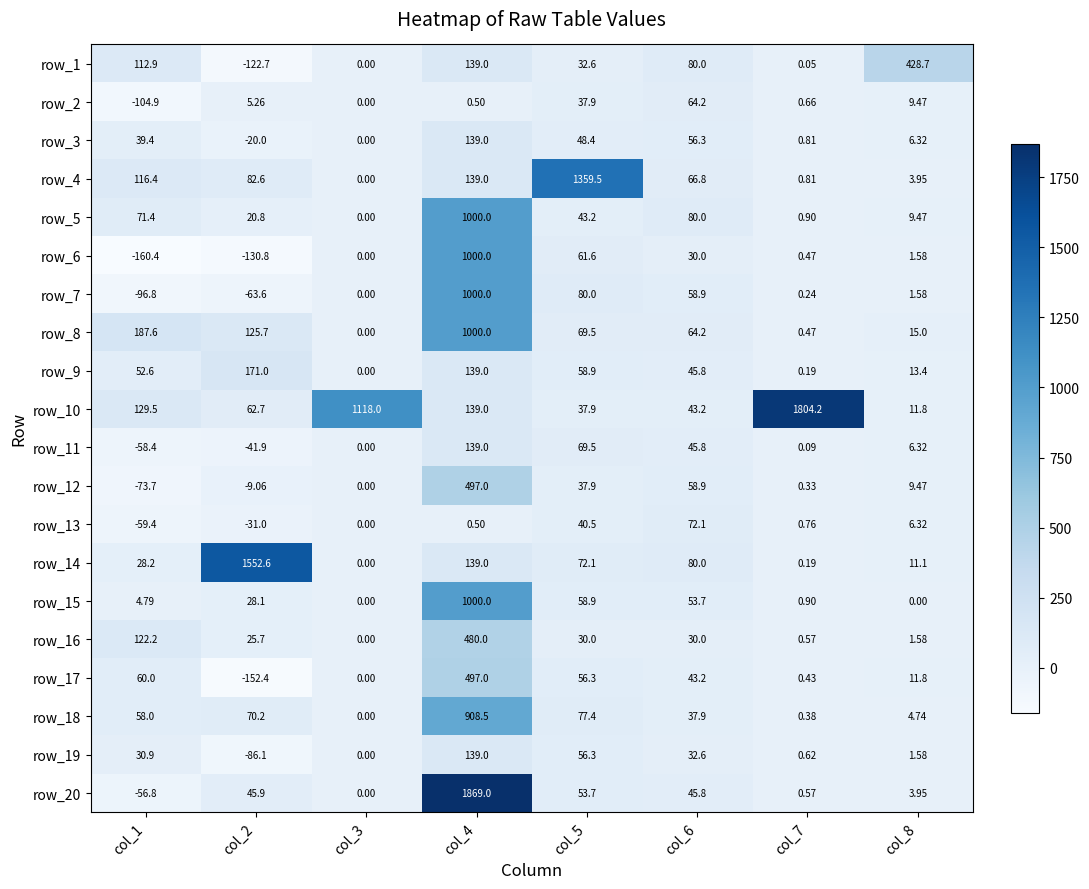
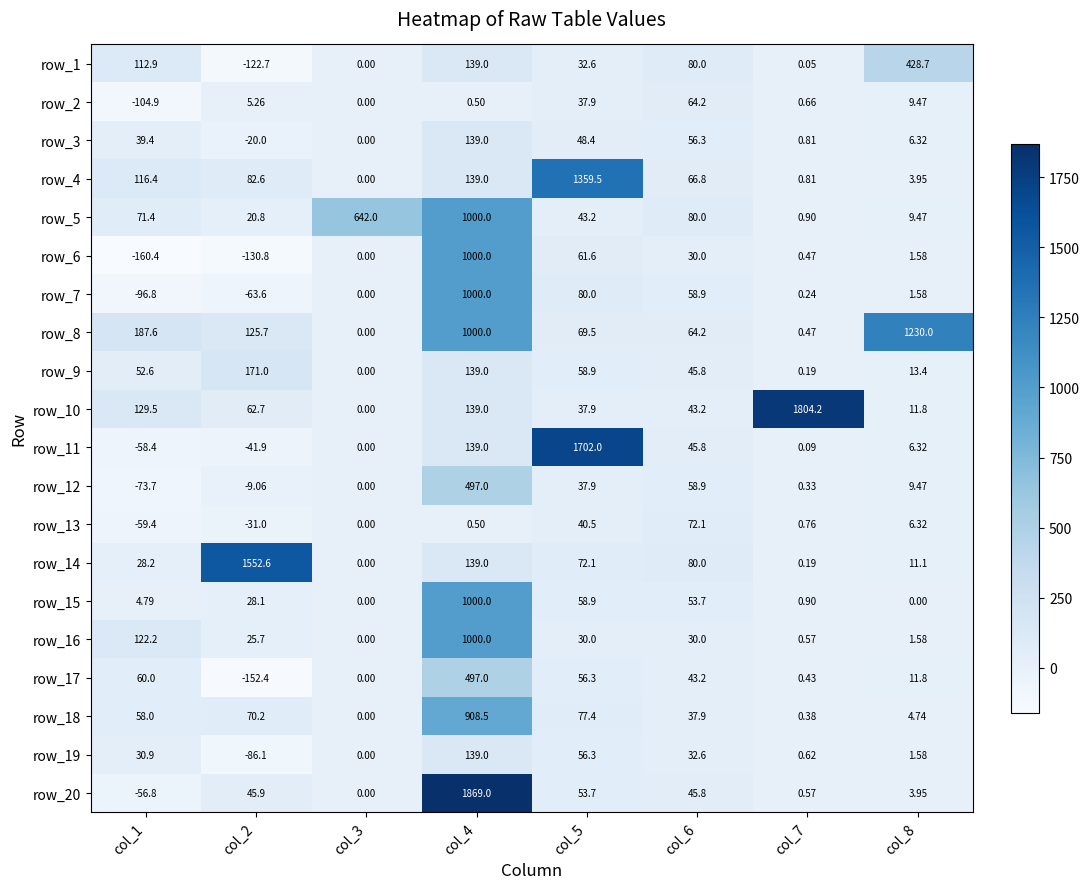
row_5, col_3: 0.00 -> 642.0
row_8, col_8: 15.0 -> 1230.0
row_10, col_3: 1118.0 -> 0.00
row_11, col_5: 69.5 -> 1702.0
row_16, col_4: 480.0 -> 1000.0
